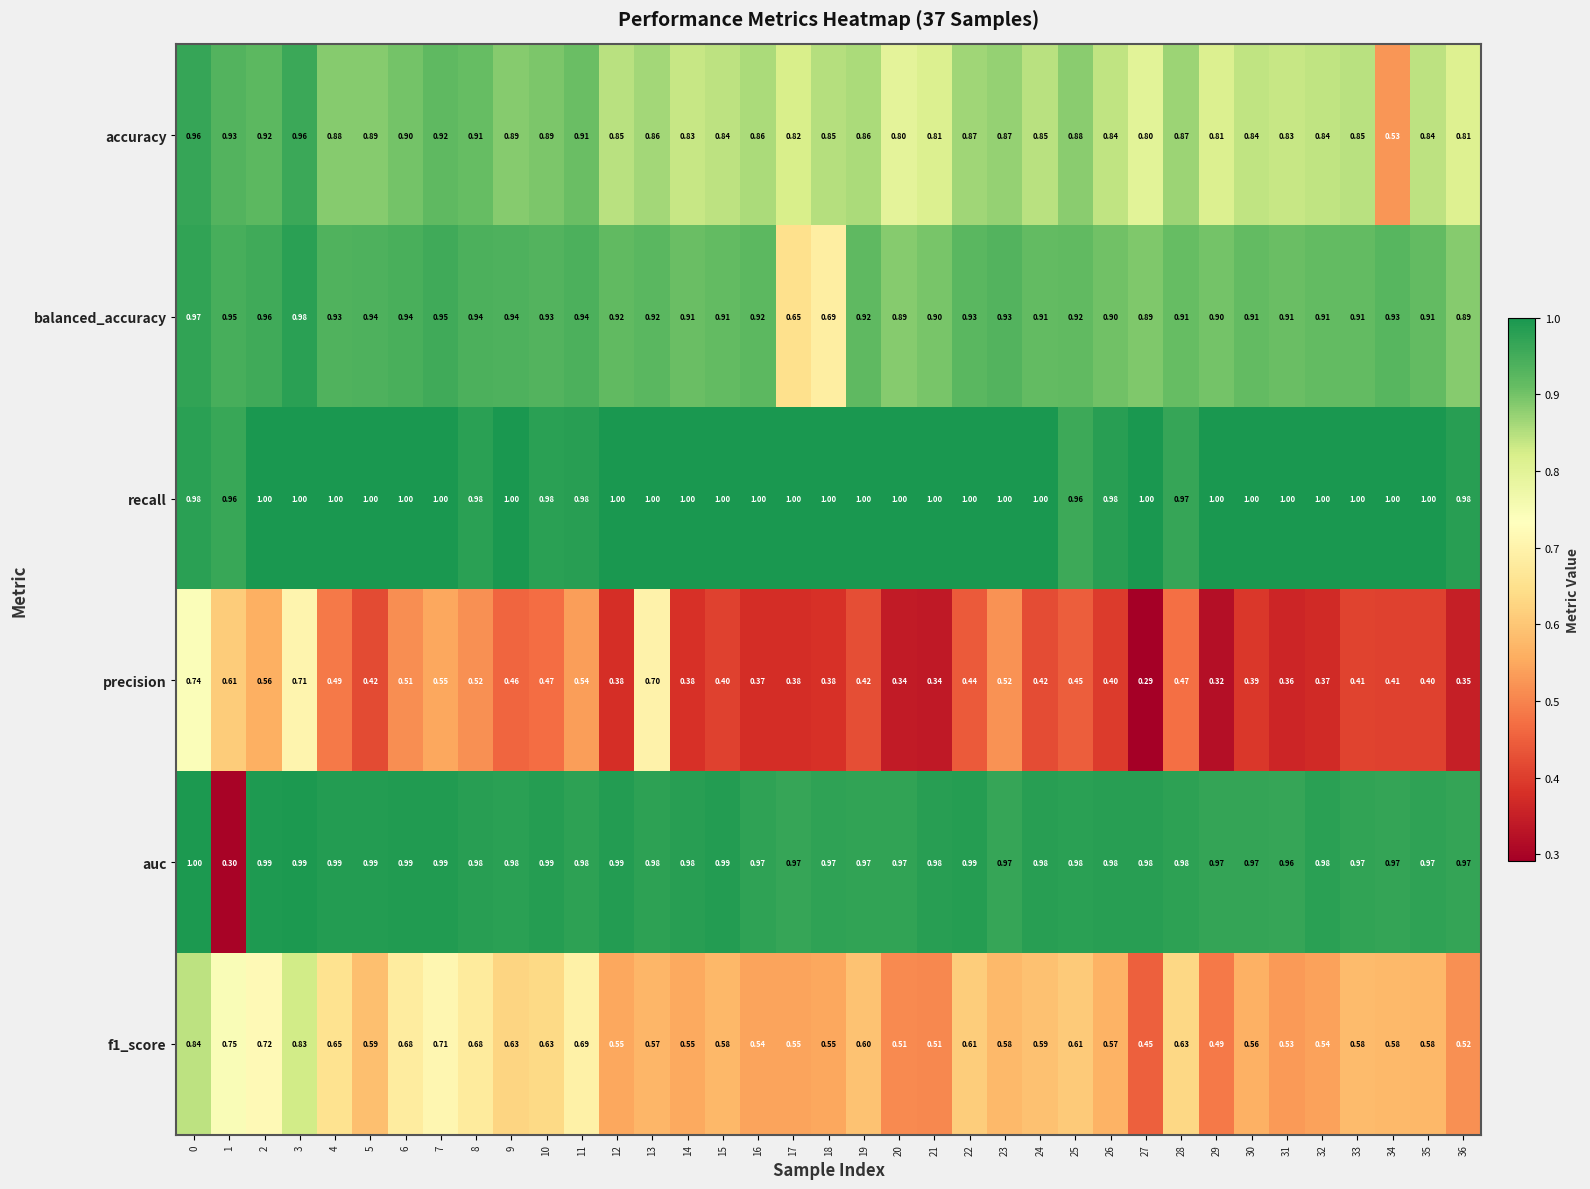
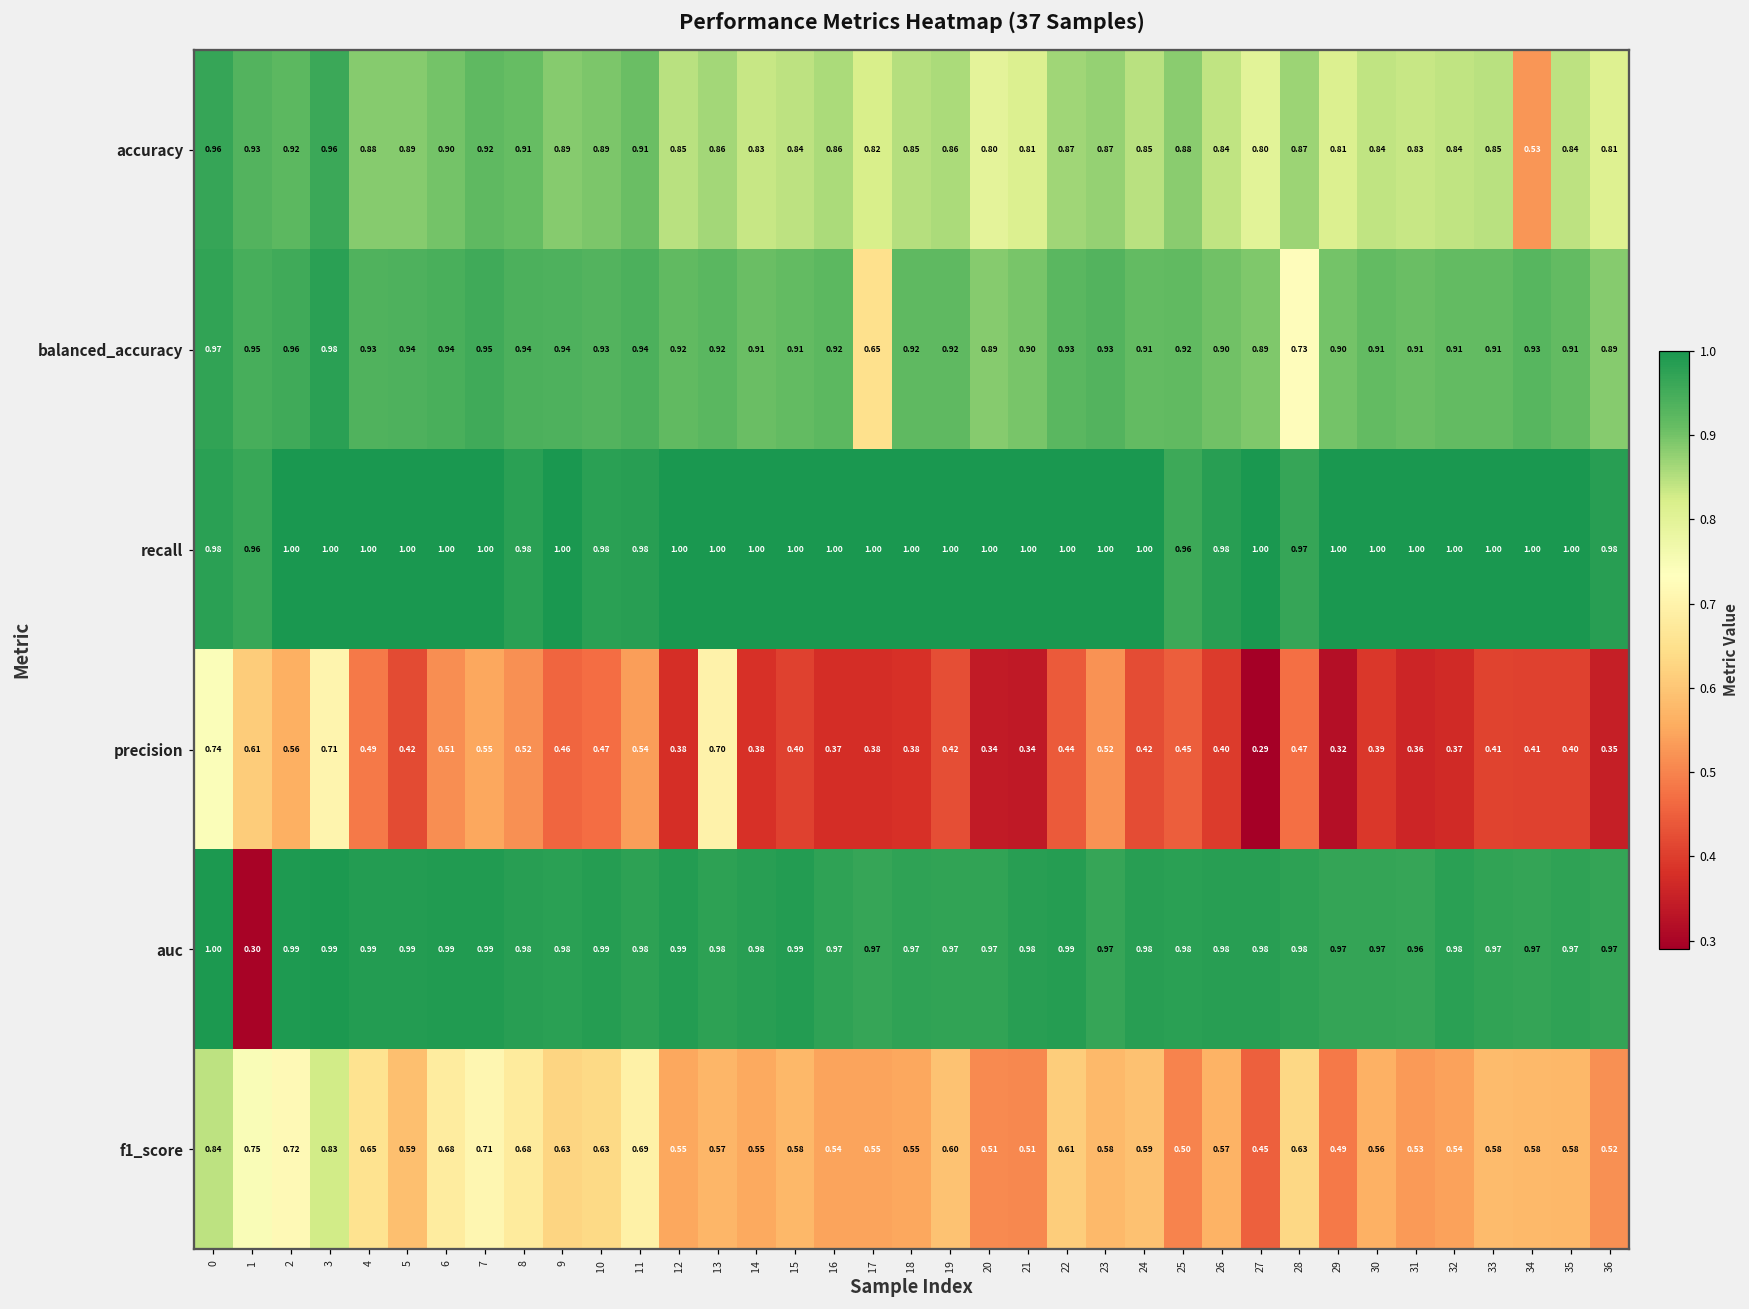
balanced_accuracy, 18: 0.69 -> 0.92
balanced_accuracy, 28: 0.91 -> 0.73
f1_score, 25: 0.61 -> 0.50
